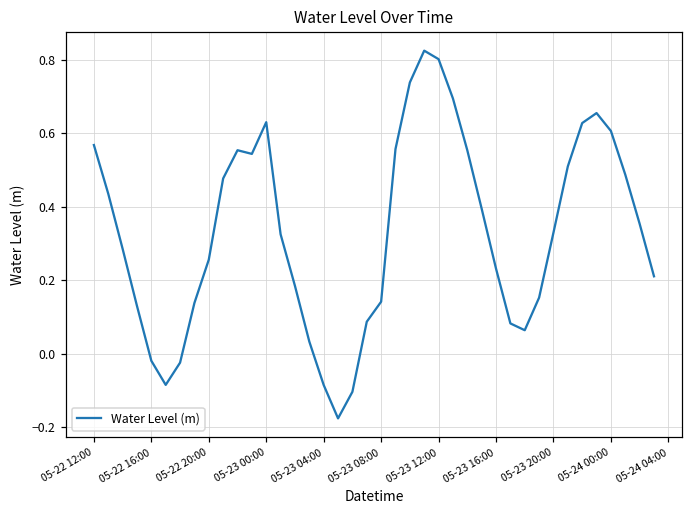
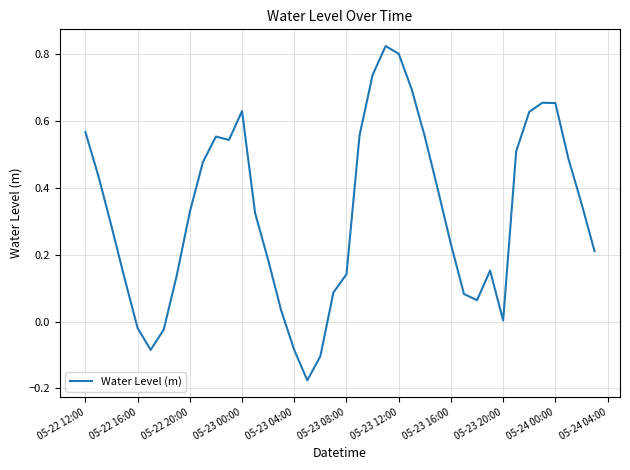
05-22 20:00: 0.26 -> 0.33
05-23 20:00: 0.33 -> 0.00
05-24 00:00: 0.61 -> 0.65
